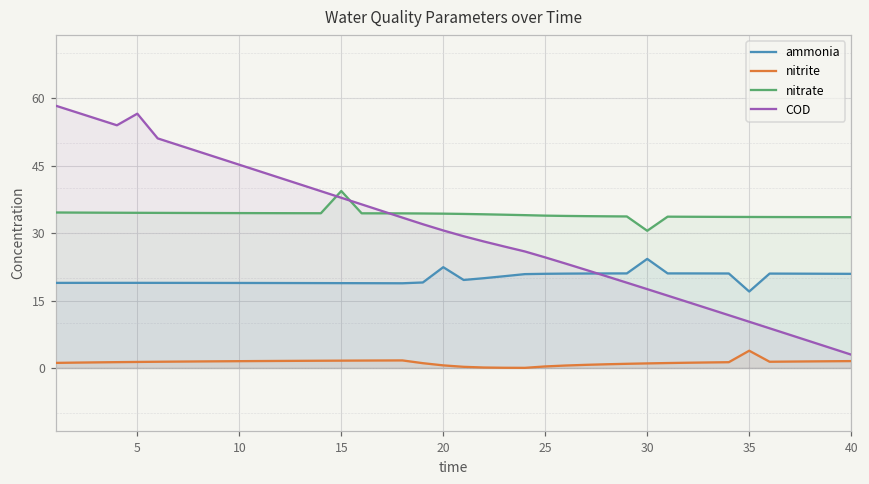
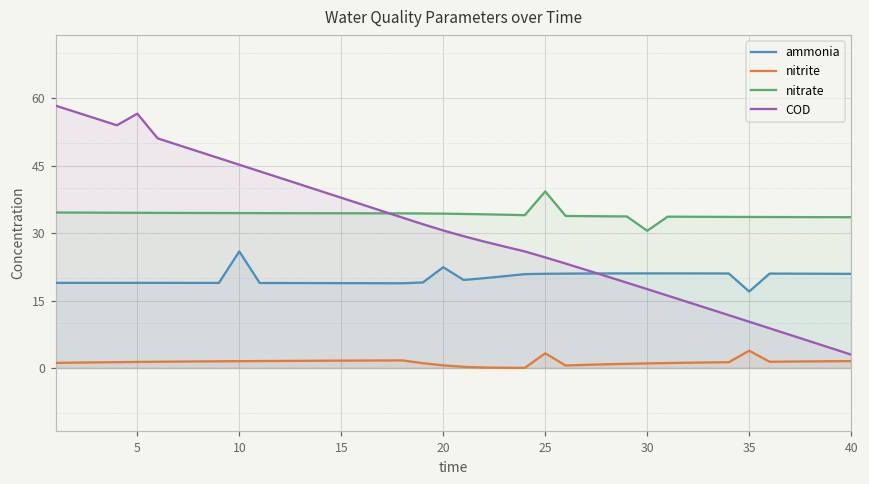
ammonia, 10: 19 -> 26
nitrate, 15: 39 -> 34
nitrite, 25: 0 -> 3
nitrate, 25: 34 -> 39
ammonia, 30: 24 -> 21
